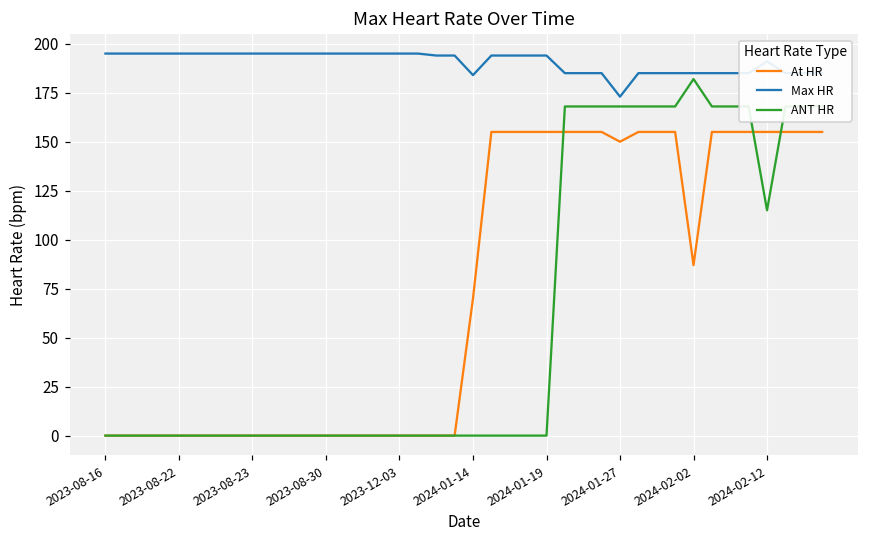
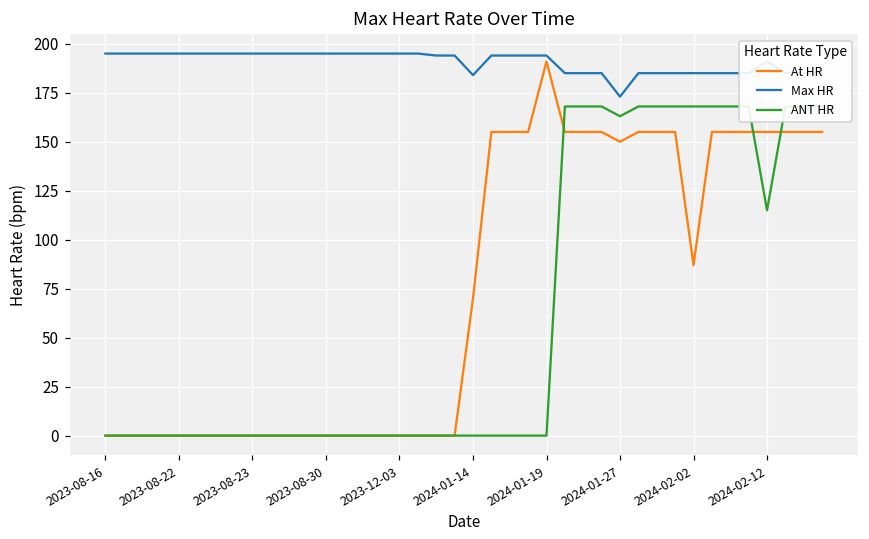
At HR, 2024-01-19: 155 -> 191
ANT HR, 2024-01-27: 168 -> 163
ANT HR, 2024-02-02: 182 -> 168
